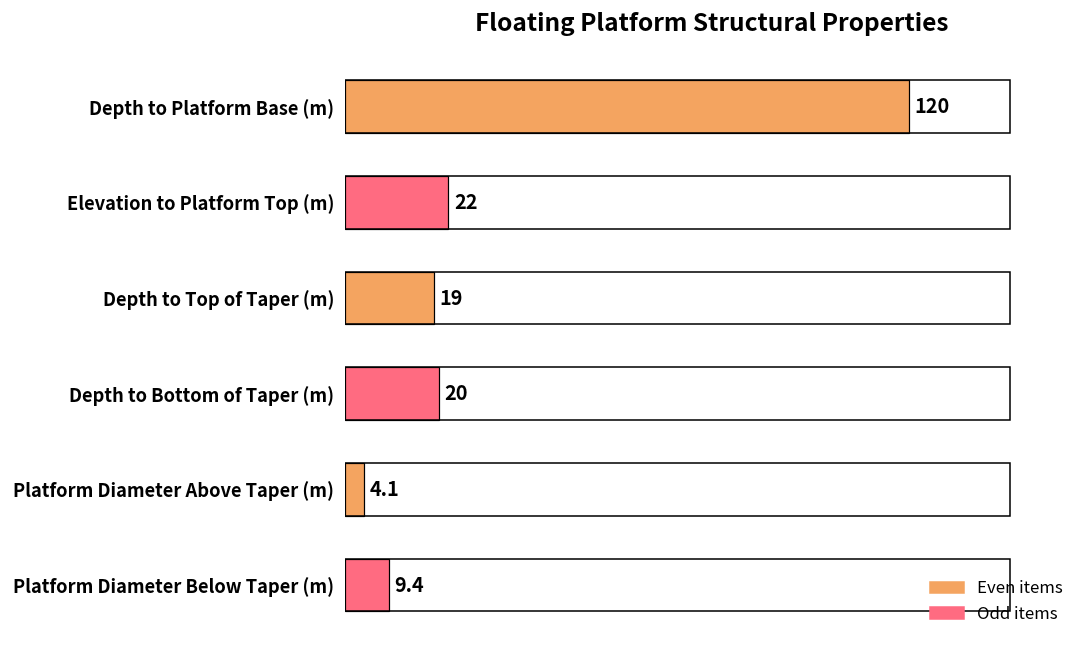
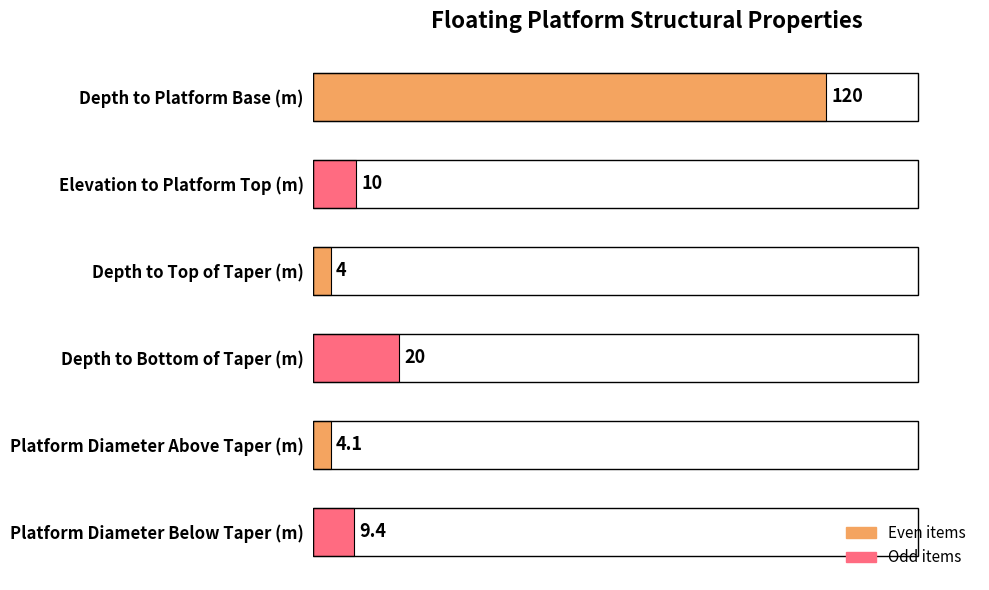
Elevation to Platform Top (m): 22 -> 10
Depth to Top of Taper (m): 19 -> 4
